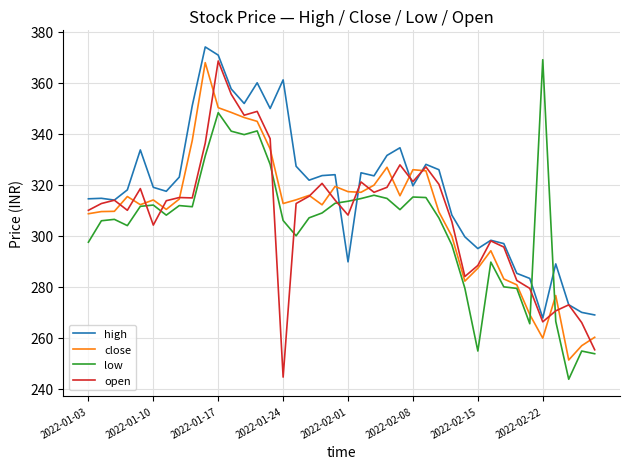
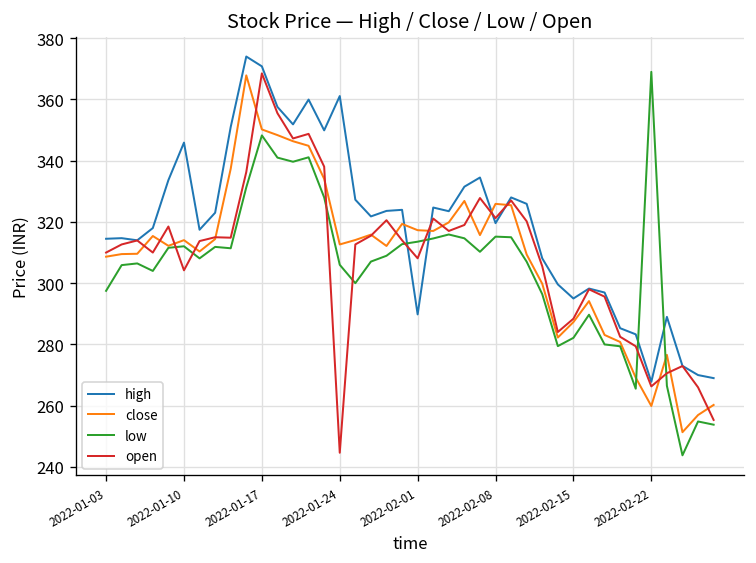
high, 2022-01-10: 319 -> 346
low, 2022-02-15: 255 -> 282
